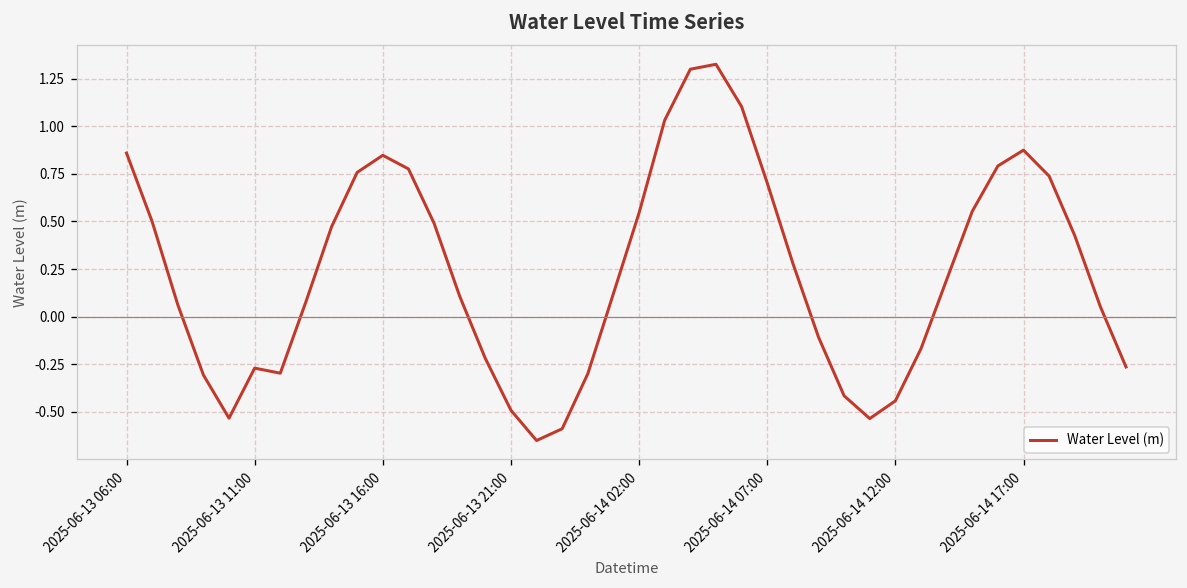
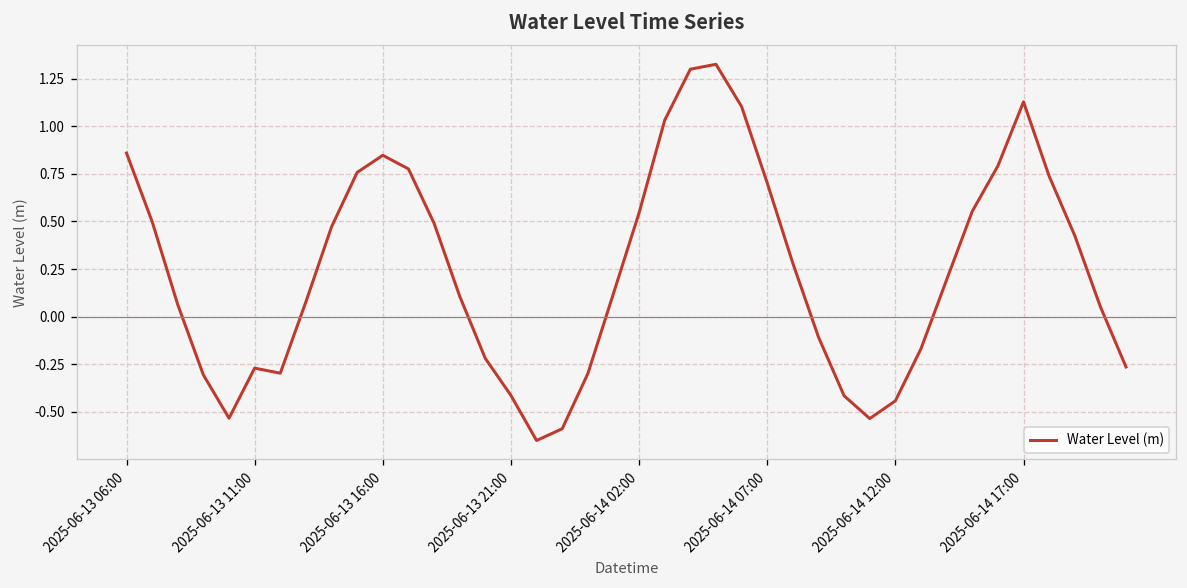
2025-06-13 21:00: -0.49 -> -0.41
2025-06-14 17:00: 0.87 -> 1.13
